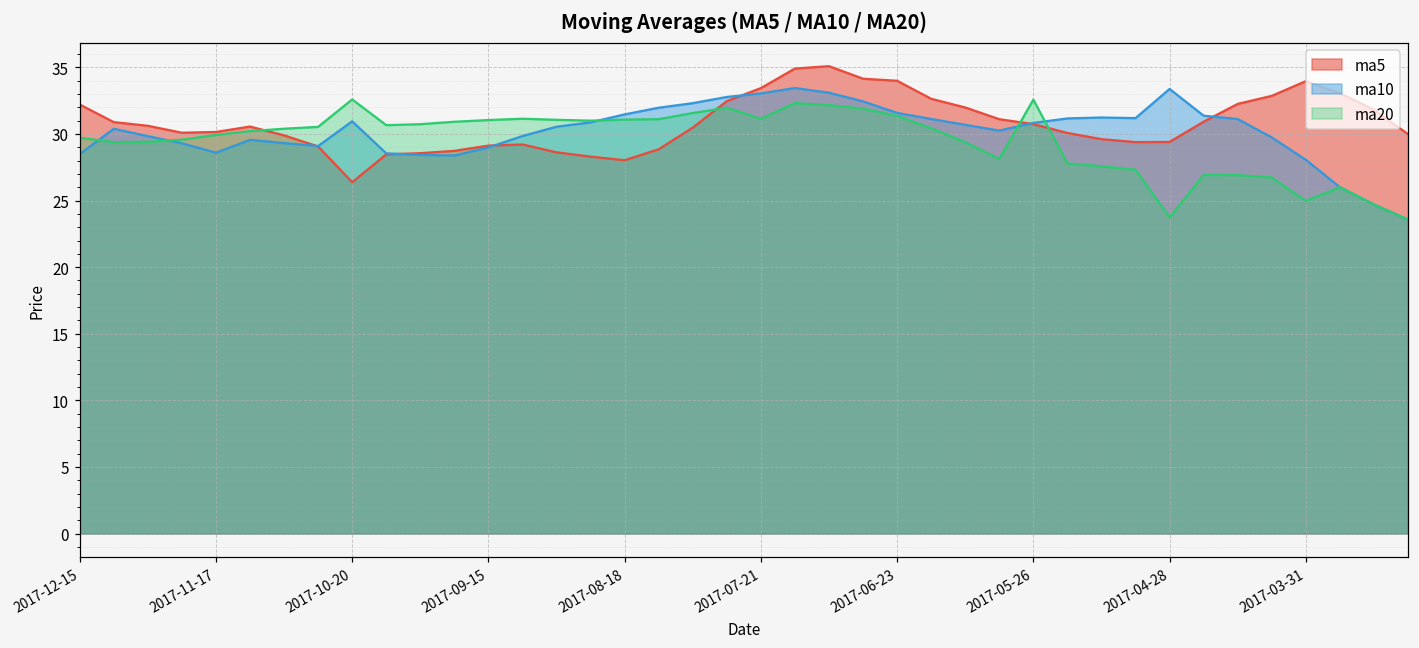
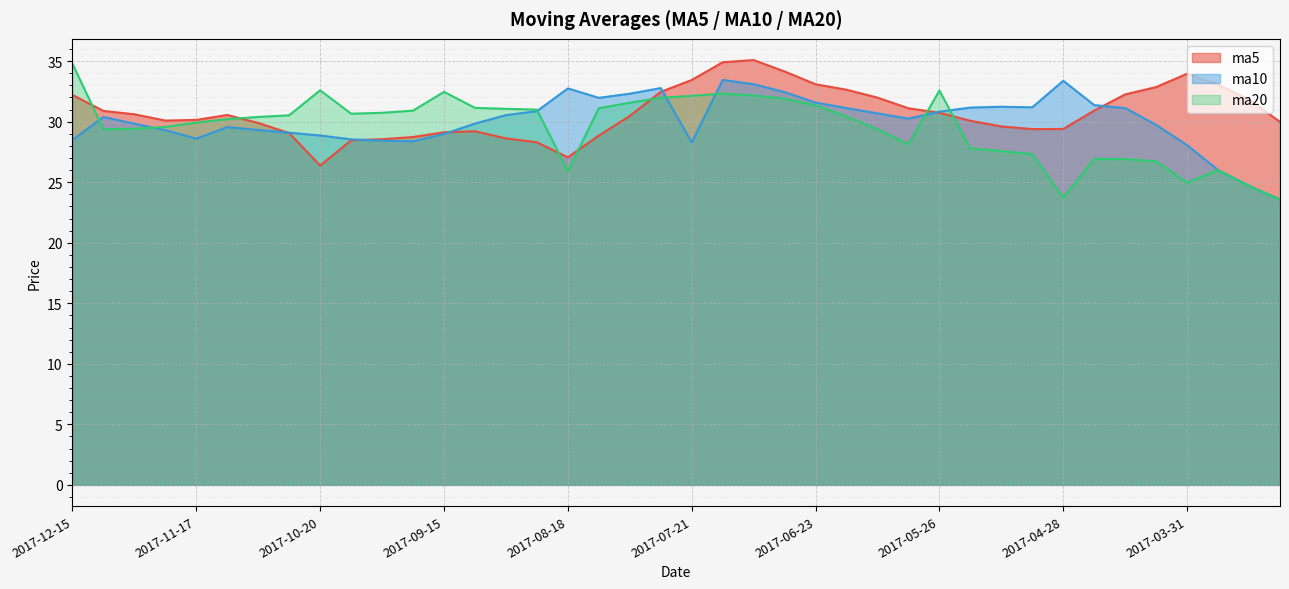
ma20, 2017-12-15: 29.7 -> 34.8
ma10, 2017-10-20: 30.9 -> 28.9
ma20, 2017-09-15: 31.0 -> 32.5
ma5, 2017-08-18: 28.0 -> 27.1
ma10, 2017-08-18: 31.5 -> 32.8
ma20, 2017-08-18: 31.1 -> 25.9
ma10, 2017-07-21: 33.0 -> 28.3
ma20, 2017-07-21: 31.1 -> 32.1
ma5, 2017-06-23: 34.0 -> 33.1
